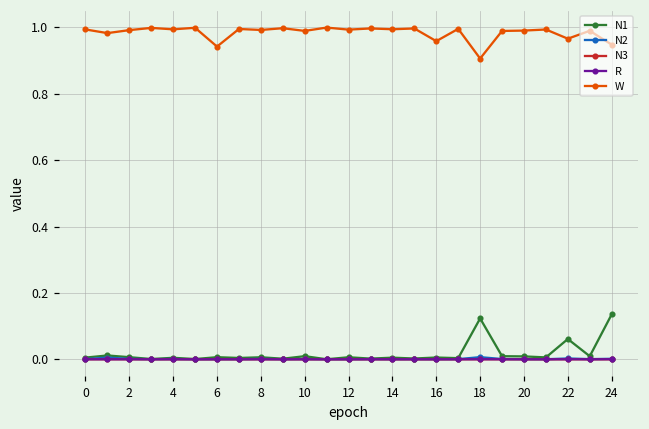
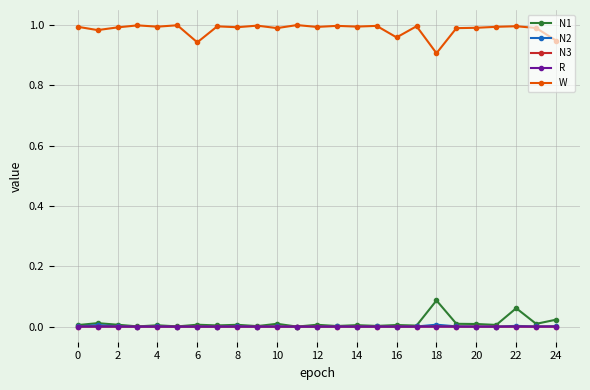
N1, 18: 0.12 -> 0.09
W, 22: 0.97 -> 1.00
N1, 24: 0.14 -> 0.02
